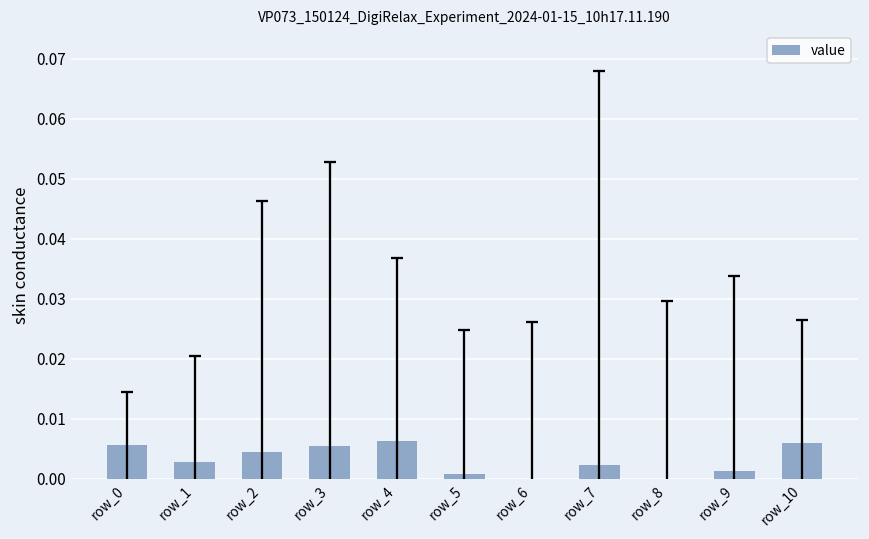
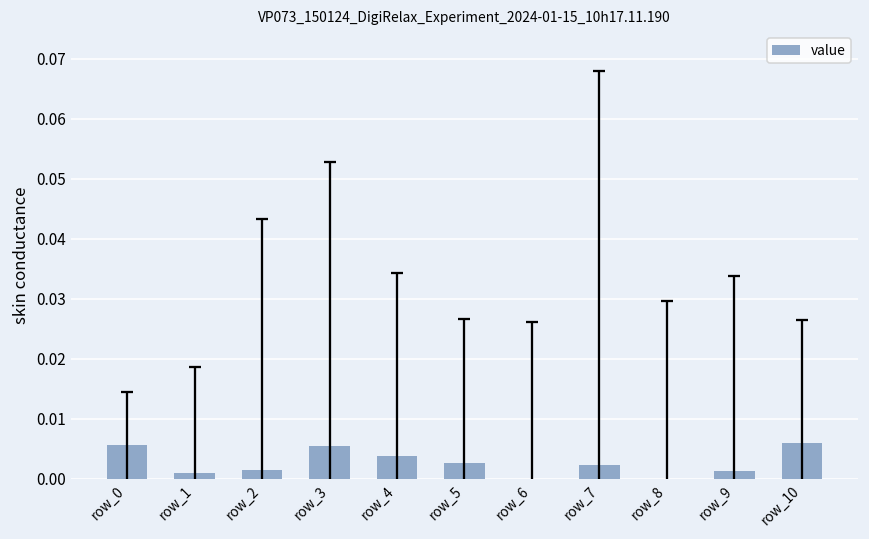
value, row_1: 0.003 -> 0.001
value, row_2: 0.004 -> 0.001
value, row_4: 0.006 -> 0.004
value, row_5: 0.001 -> 0.003
